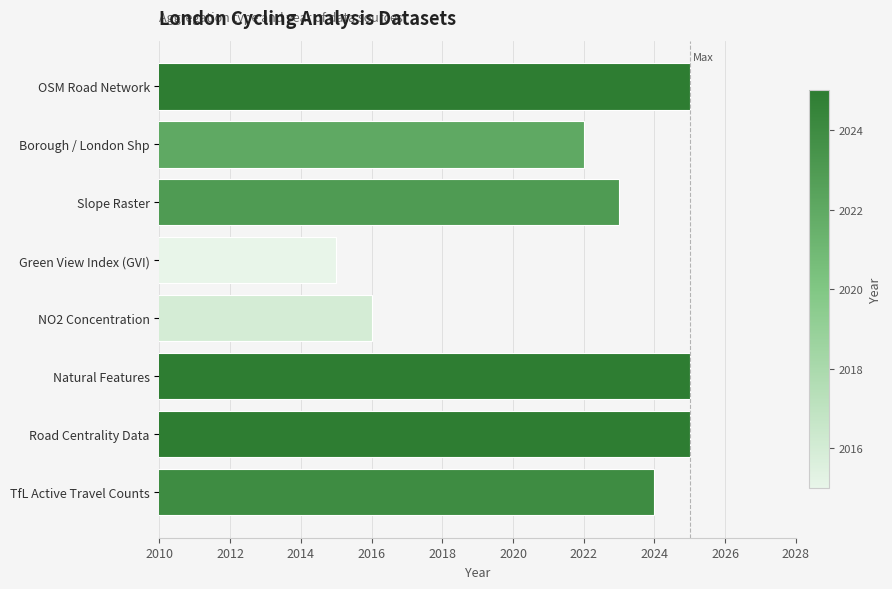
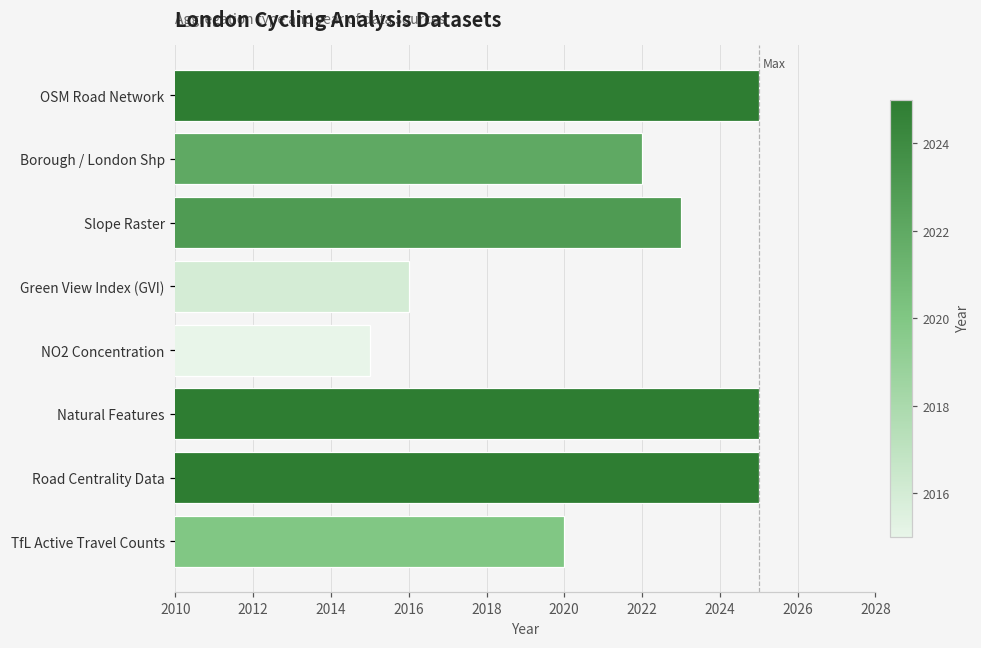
Green View Index (GVI): 2015 -> 2016
NO2 Concentration: 2016 -> 2015
TfL Active Travel Counts: 2024 -> 2020
